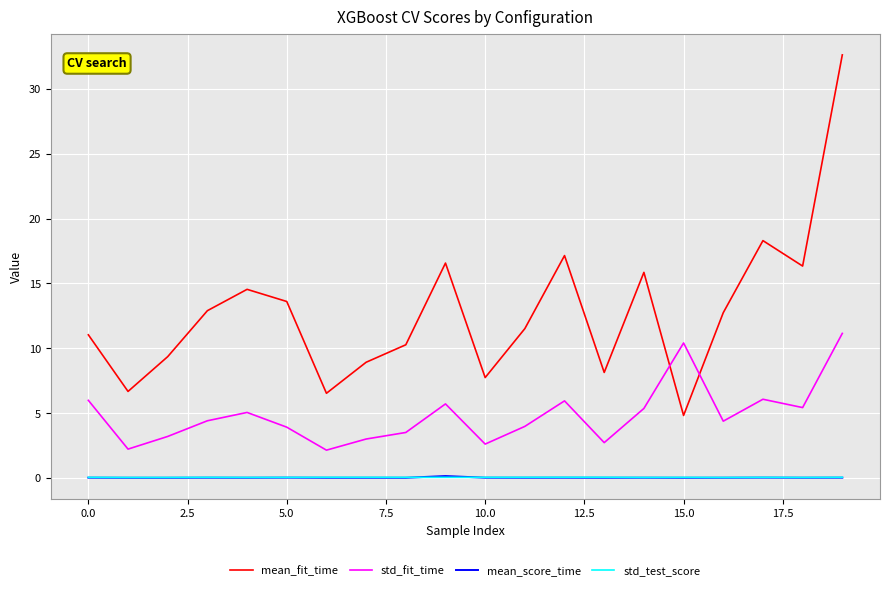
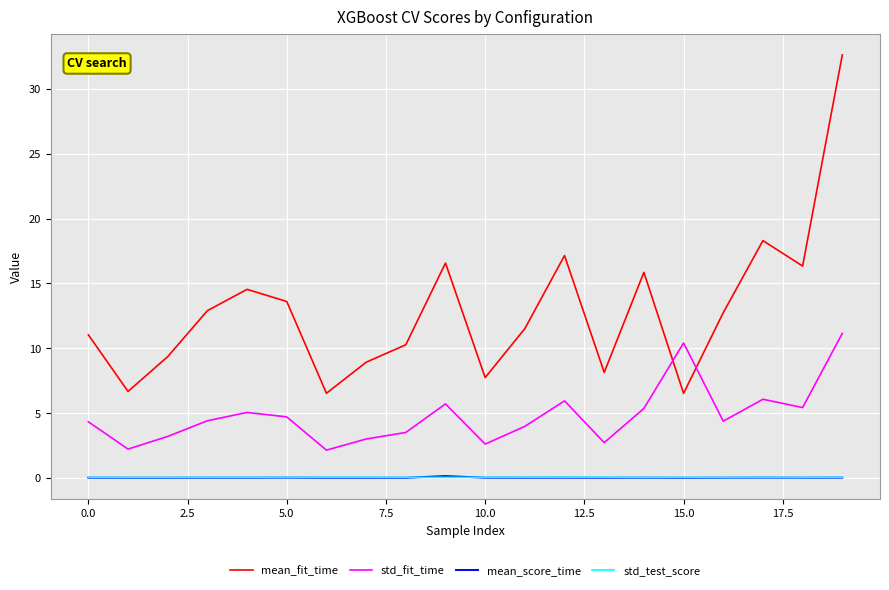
std_fit_time, 0.0: 6.0 -> 4.3
std_fit_time, 5.0: 3.9 -> 4.7
mean_fit_time, 15.0: 4.8 -> 6.5
